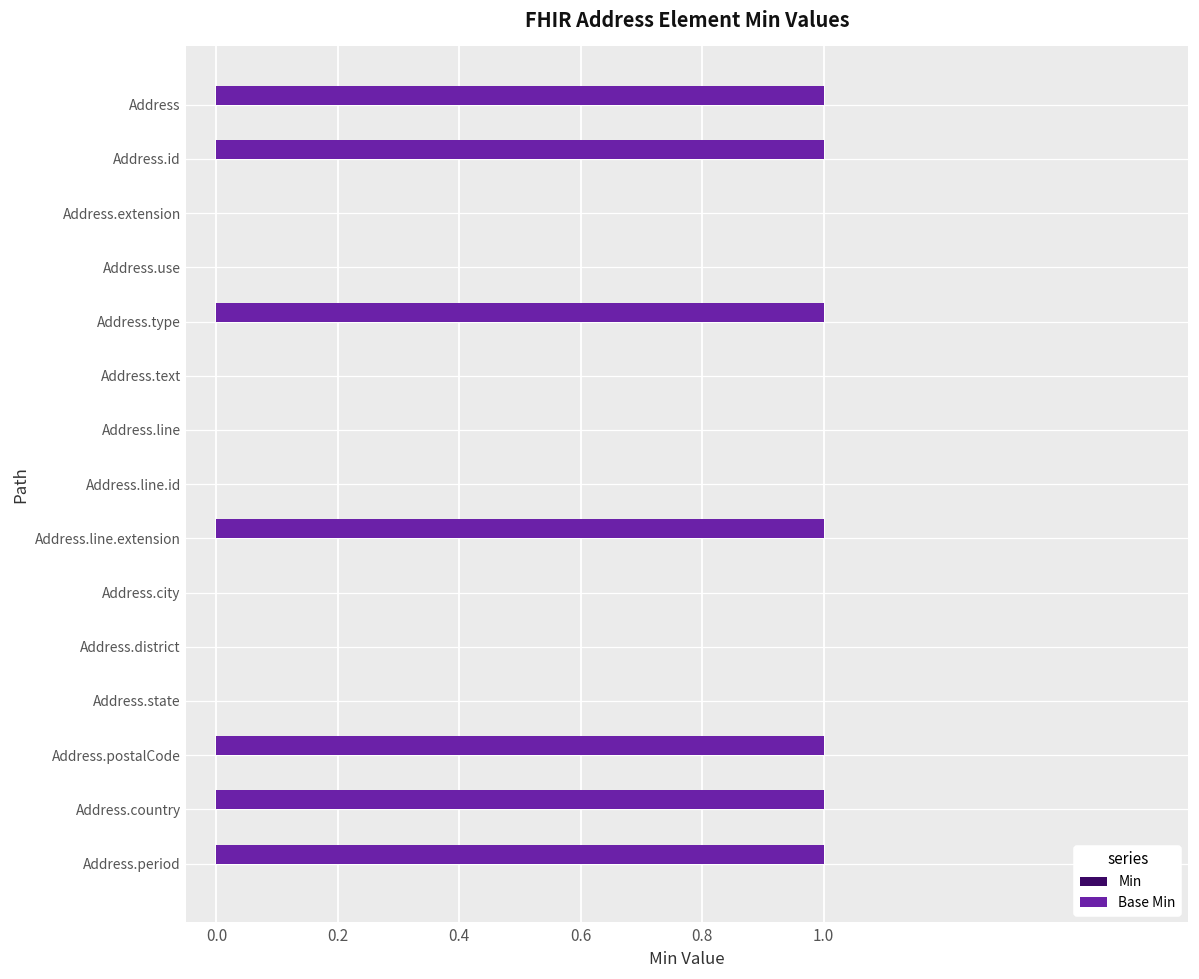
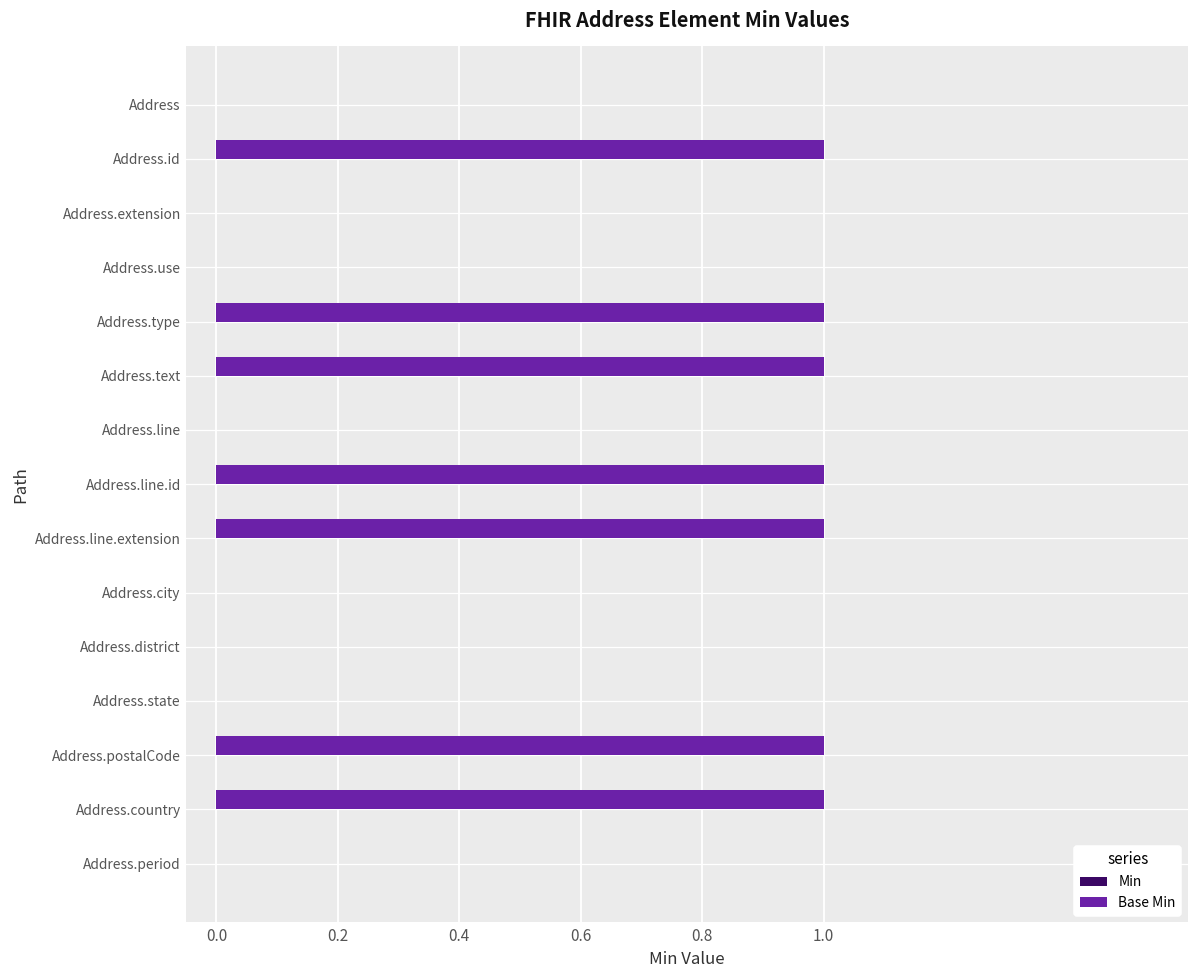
Base Min, Address: 1 -> 0
Base Min, Address.text: 0 -> 1
Base Min, Address.line.id: 0 -> 1
Base Min, Address.period: 1 -> 0
